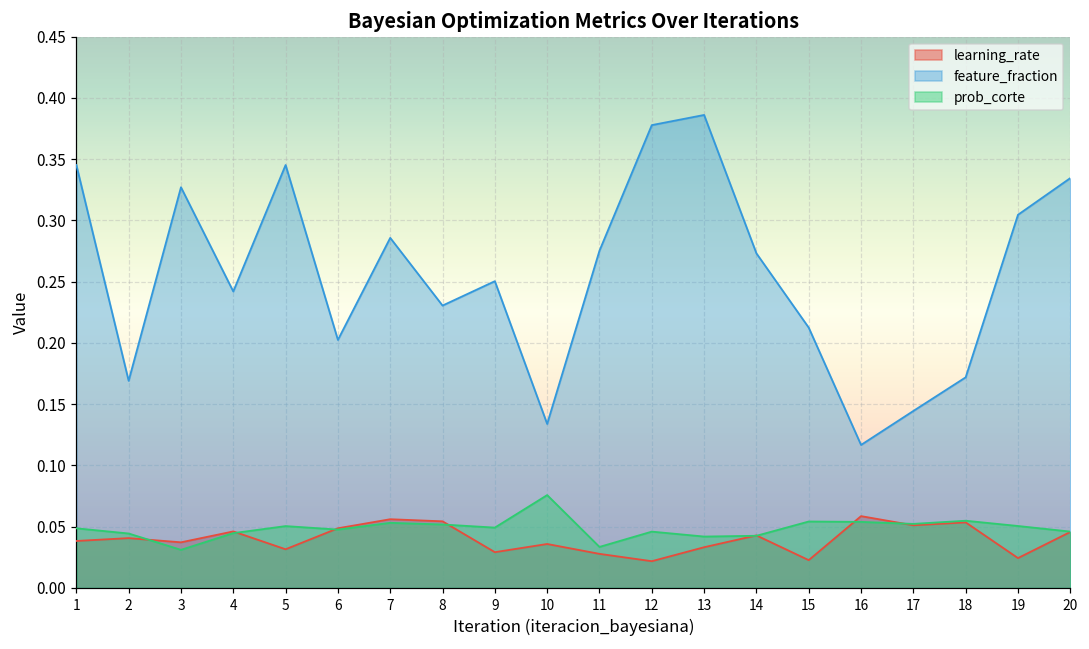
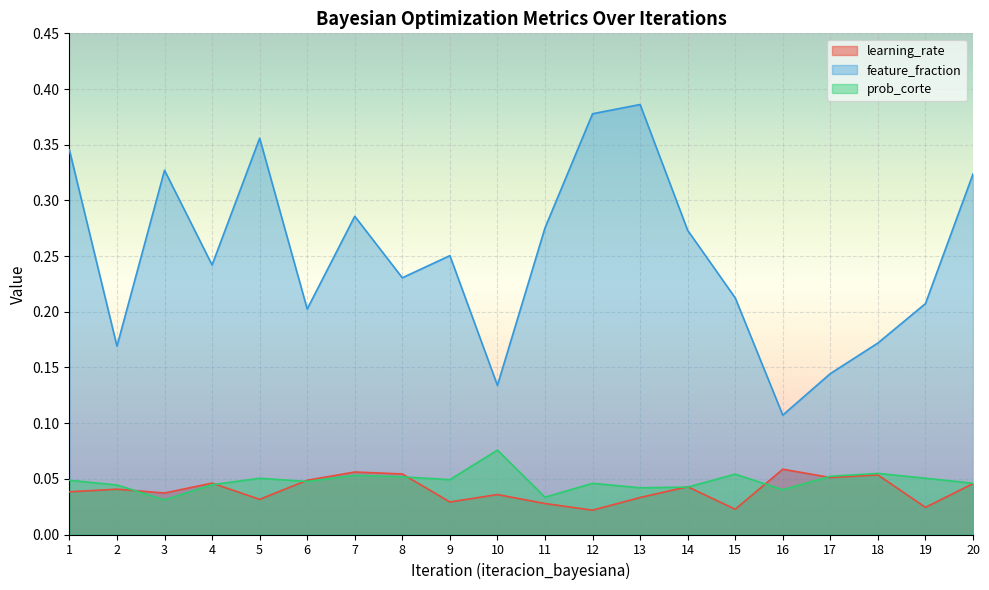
feature_fraction, 5: 0.345 -> 0.356
feature_fraction, 16: 0.117 -> 0.107
prob_corte, 16: 0.054 -> 0.040
feature_fraction, 19: 0.305 -> 0.207
feature_fraction, 20: 0.335 -> 0.324
